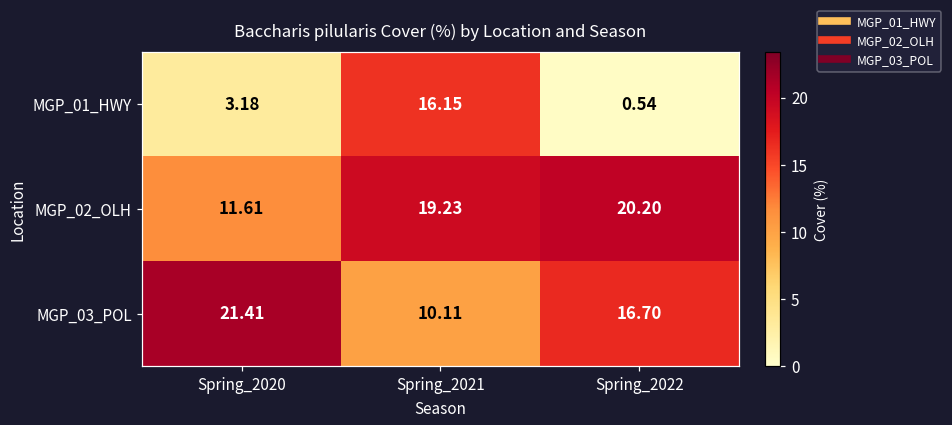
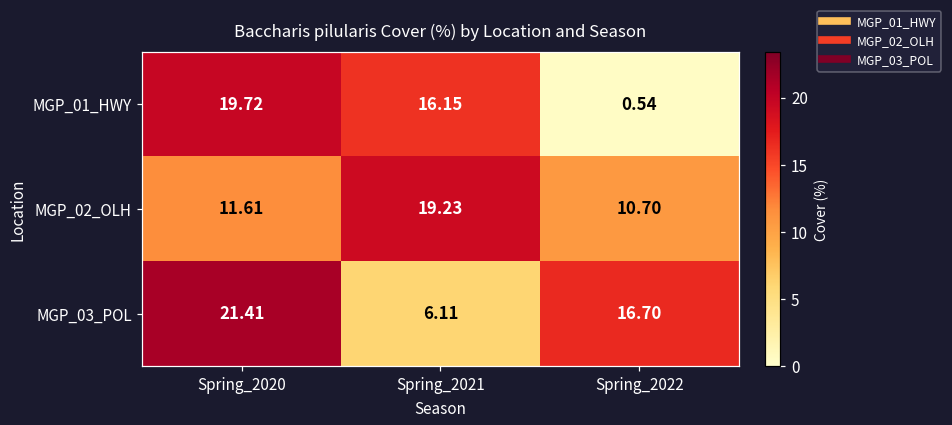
MGP_01_HWY, Spring_2020: 3.18 -> 19.72
MGP_02_OLH, Spring_2022: 20.20 -> 10.70
MGP_03_POL, Spring_2021: 10.11 -> 6.11
